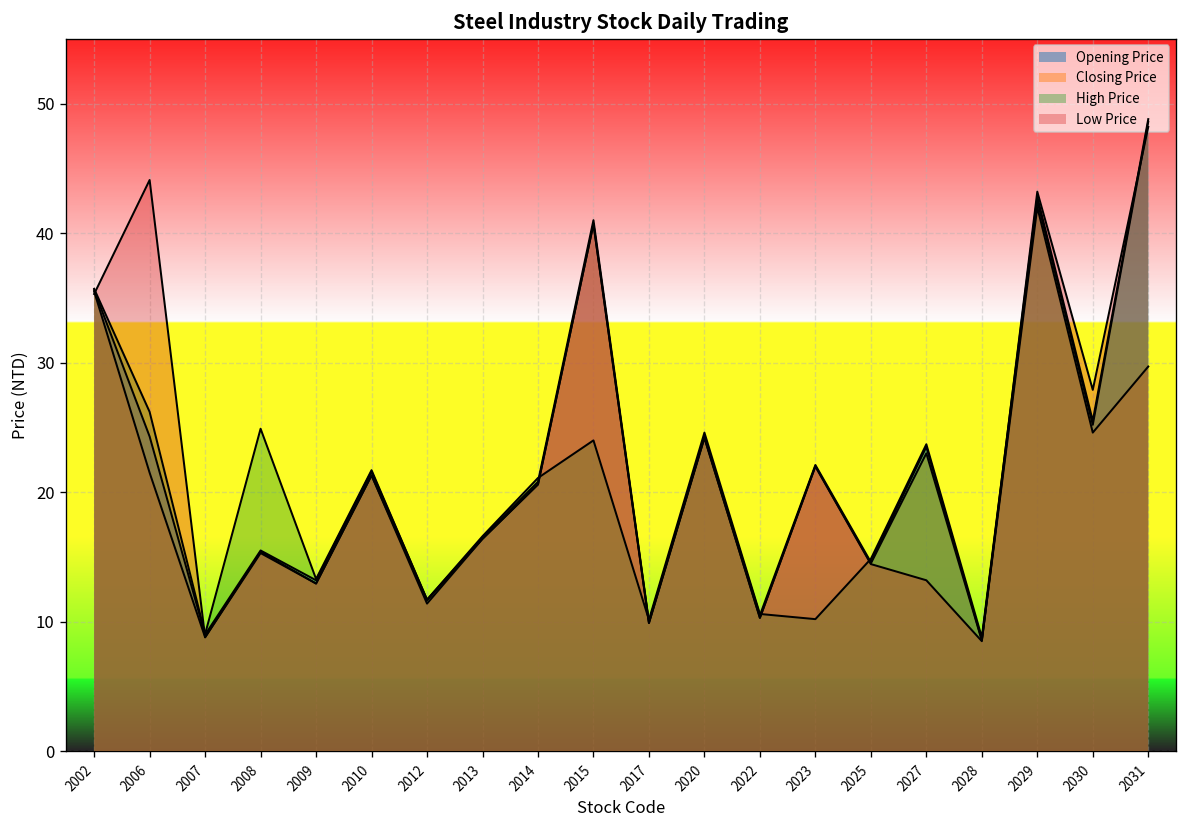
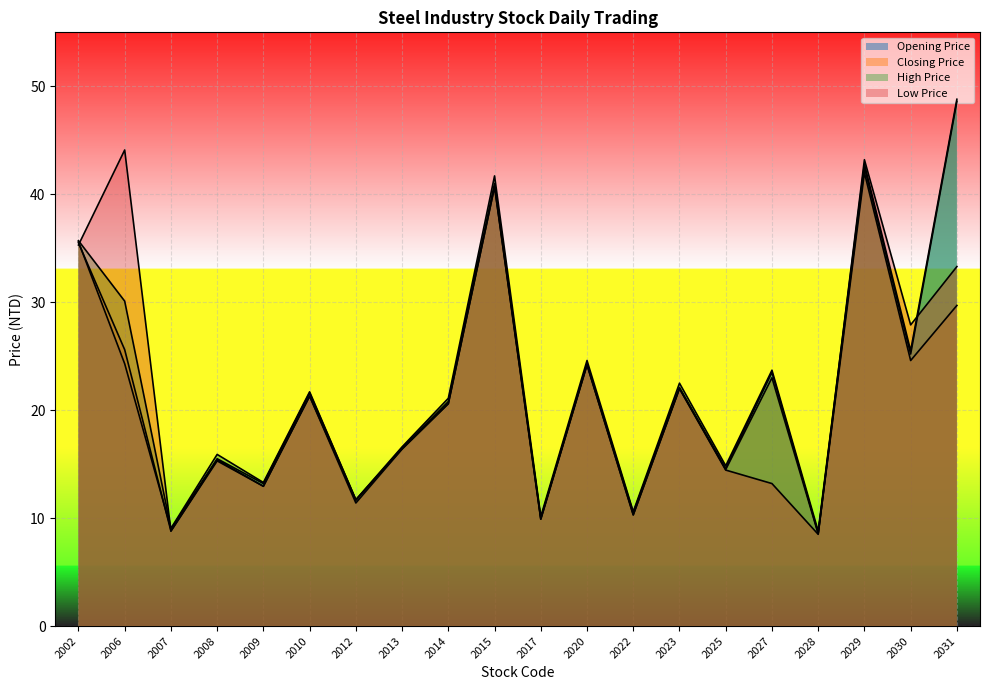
Closing Price, 2006: 21.5 -> 25.6
High Price, 2006: 26.2 -> 30.1
High Price, 2008: 24.9 -> 15.9
High Price, 2015: 24.0 -> 41.7
High Price, 2023: 10.2 -> 22.5
Low Price, 2031: 48.2 -> 33.3
